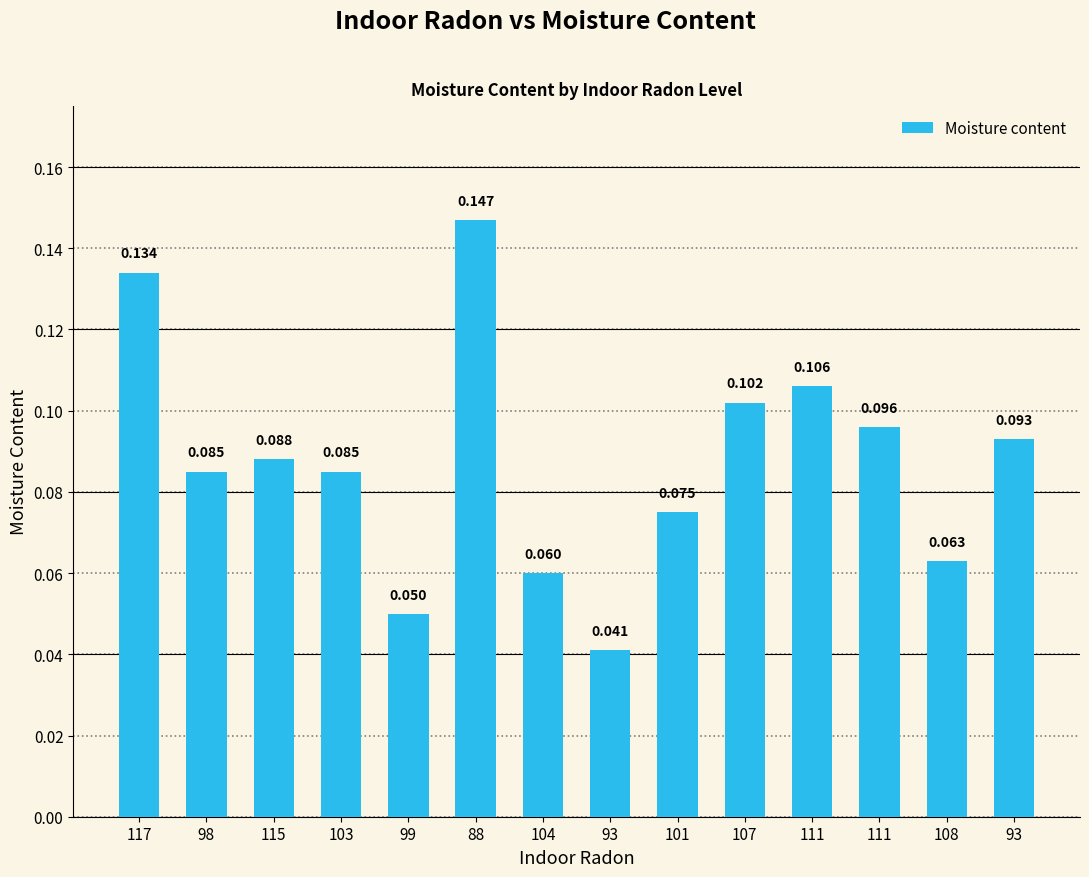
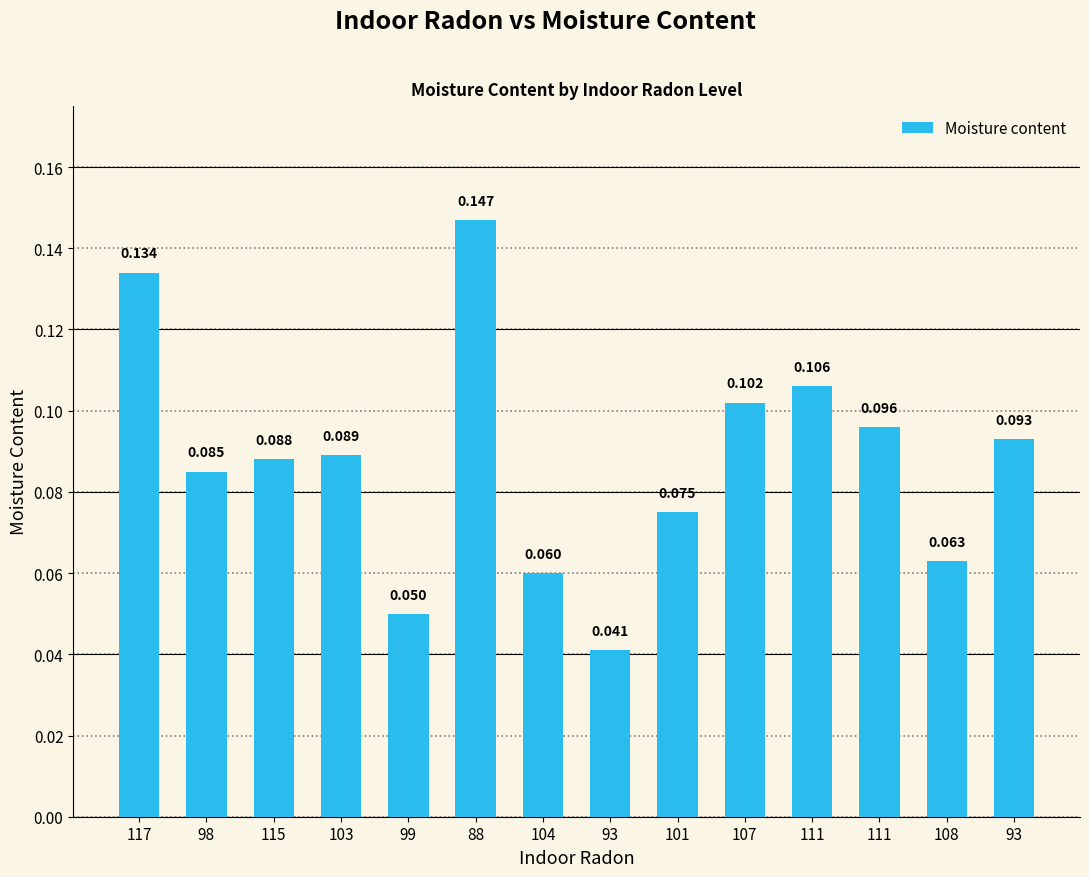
103: 0.085 -> 0.089
